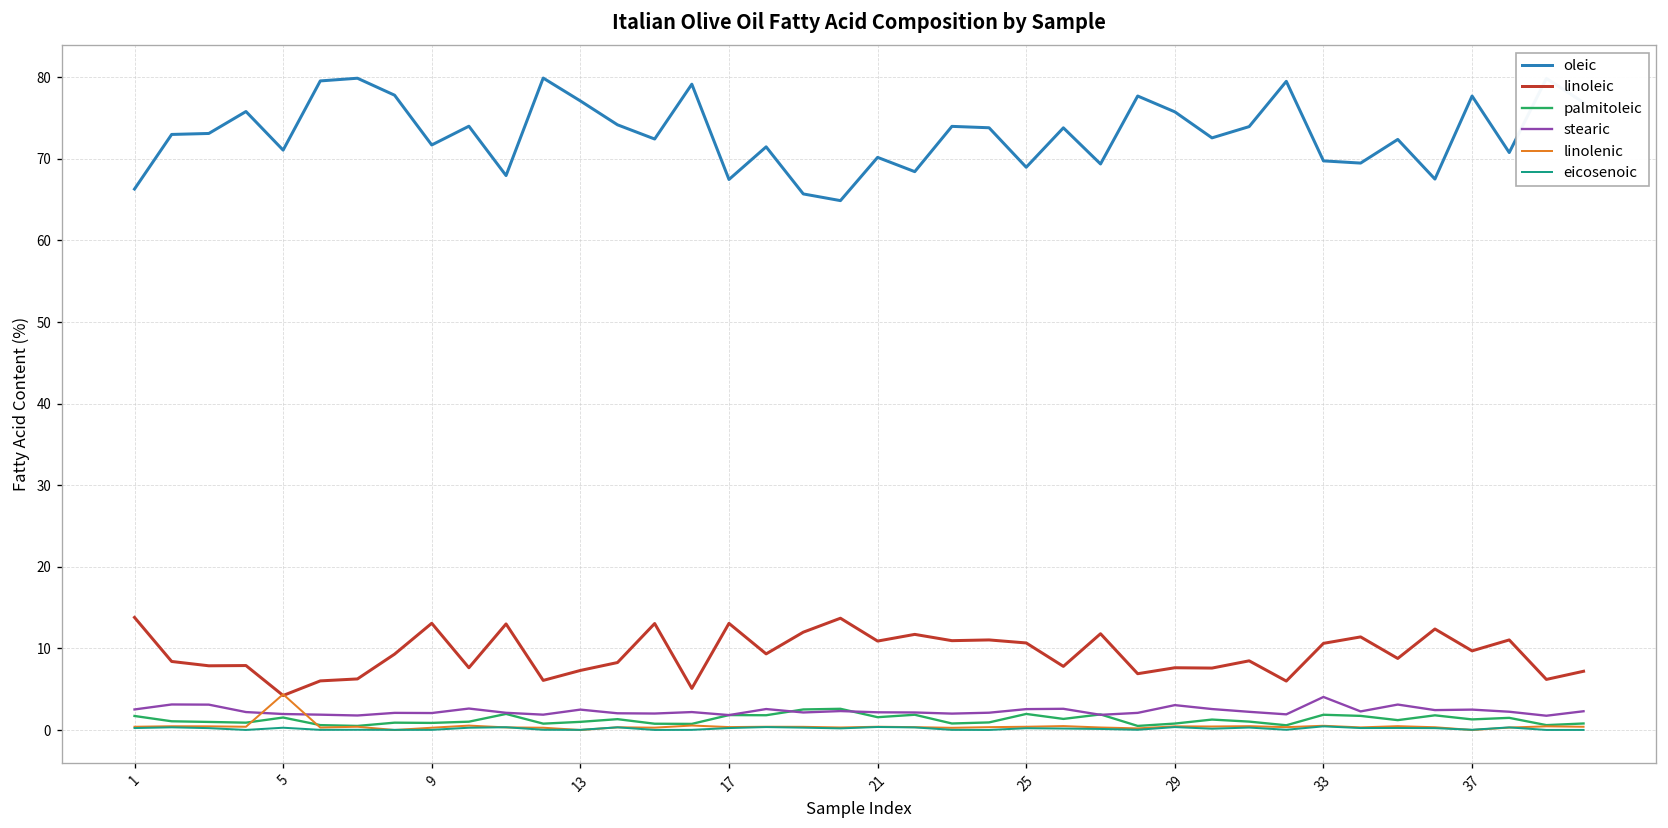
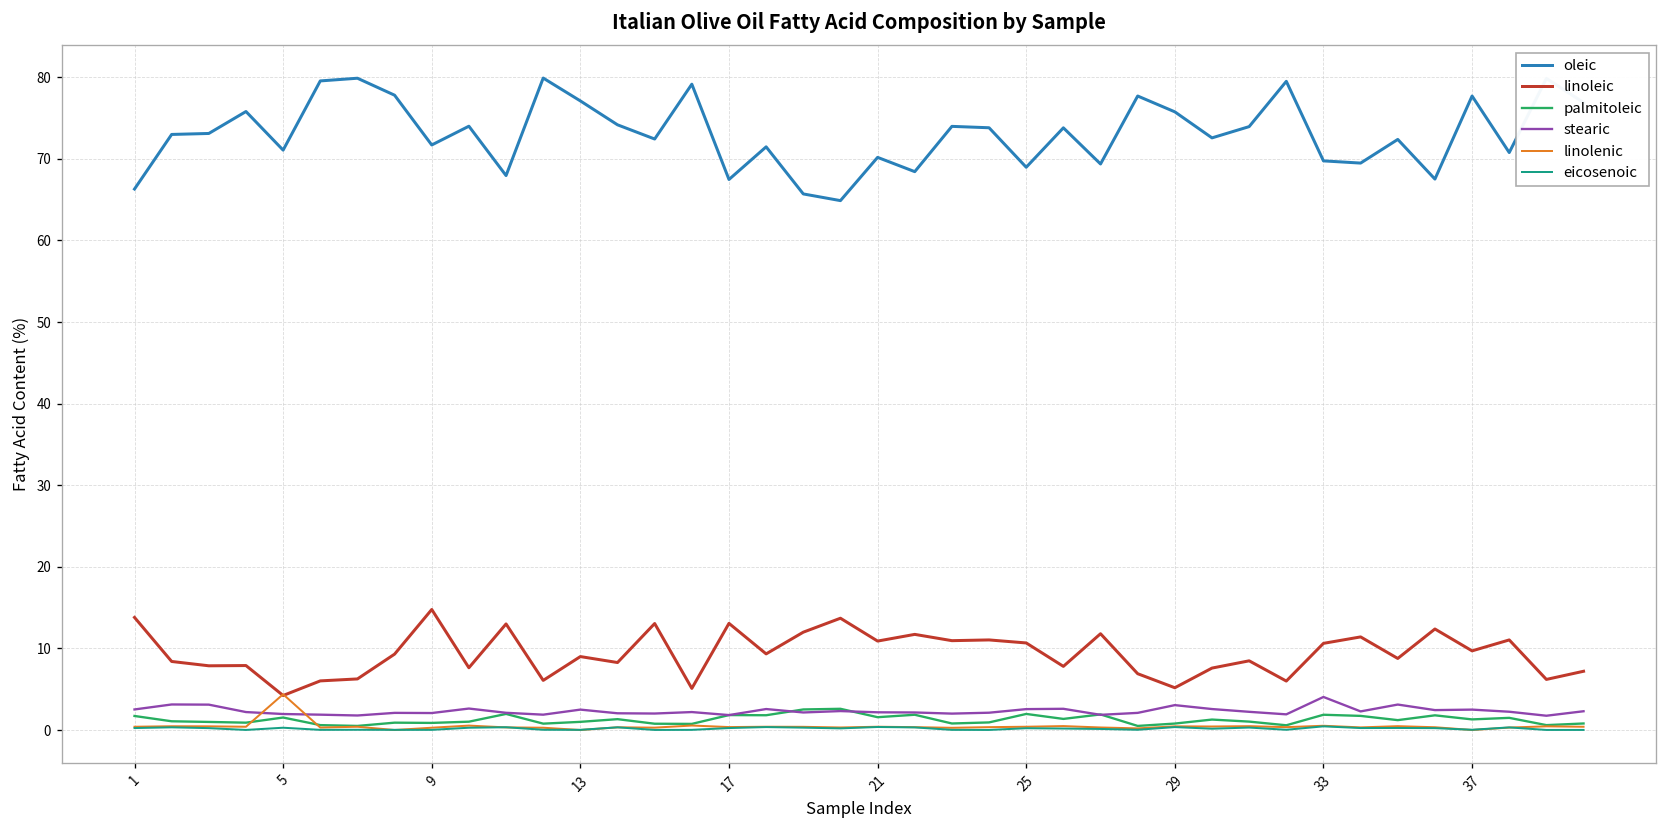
linoleic, 9: 13 -> 15
linoleic, 13: 7 -> 9
linoleic, 29: 8 -> 5
